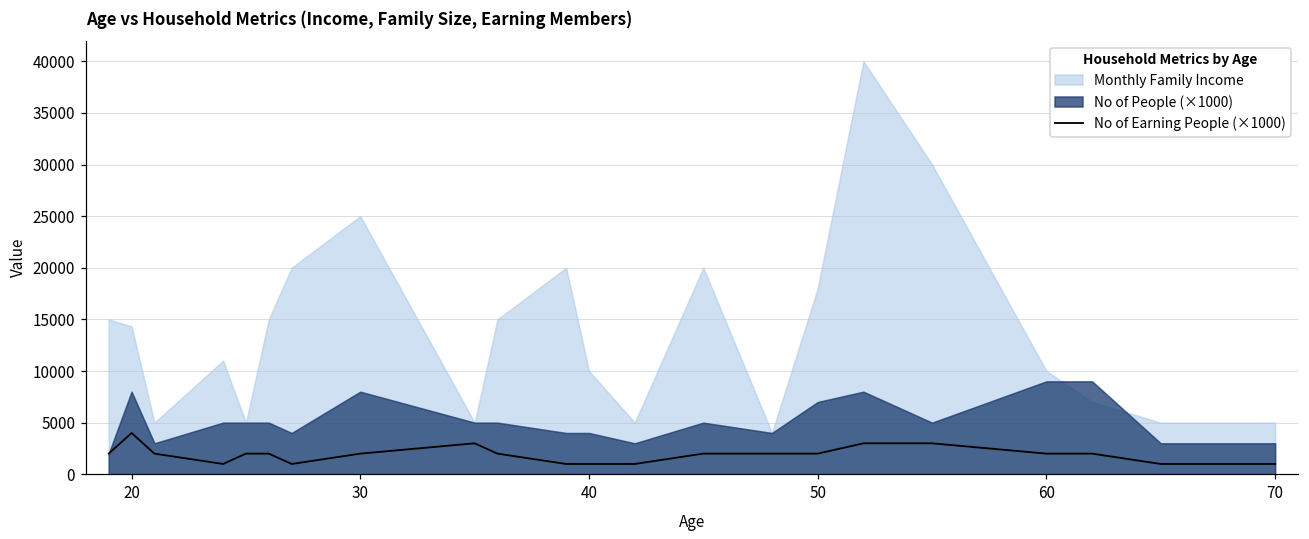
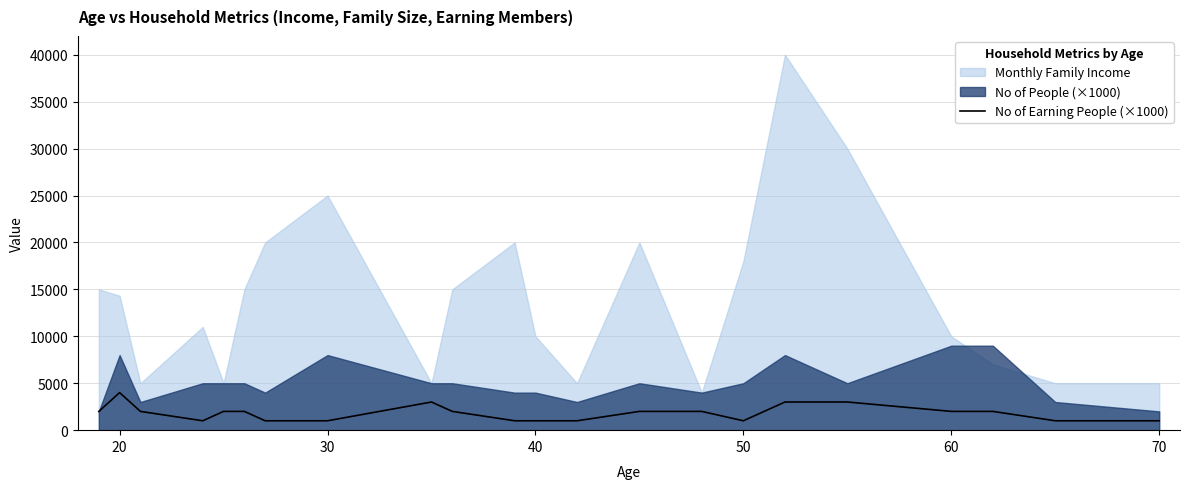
No of Earning People (×1000), 30: 2000 -> 1000
No of Earning People (×1000), 50: 2000 -> 1000
No of People (×1000), 50: 7000 -> 5000
No of People (×1000), 70: 3000 -> 2000
